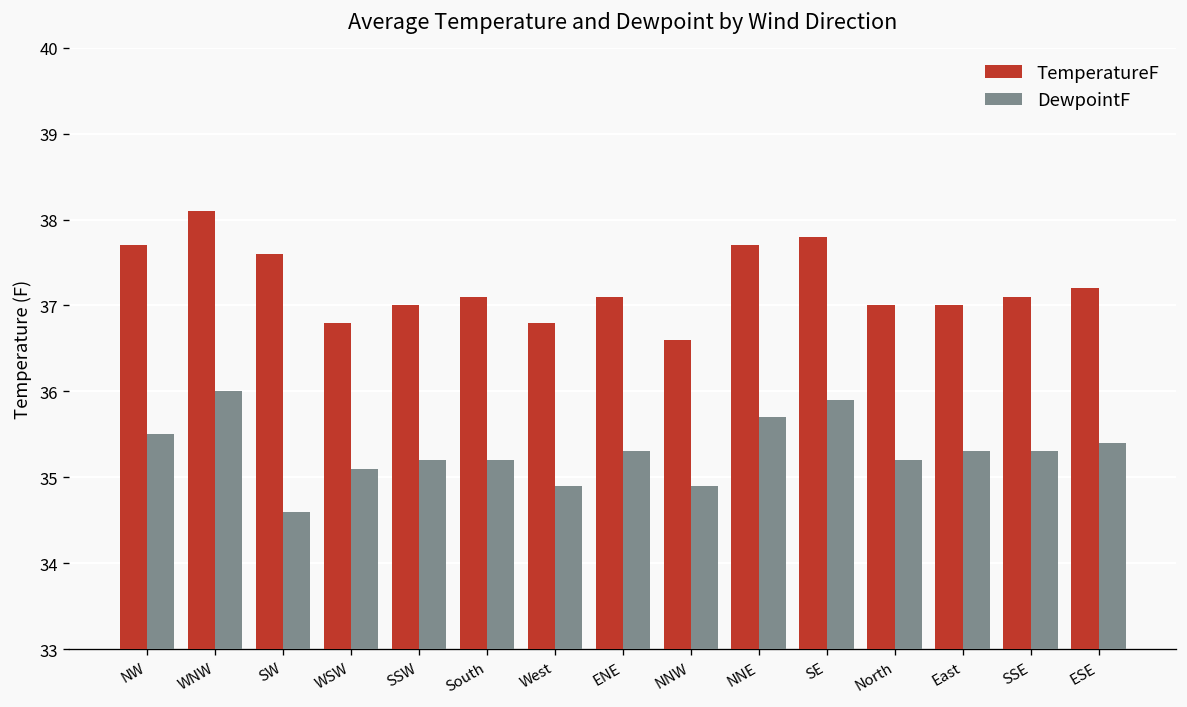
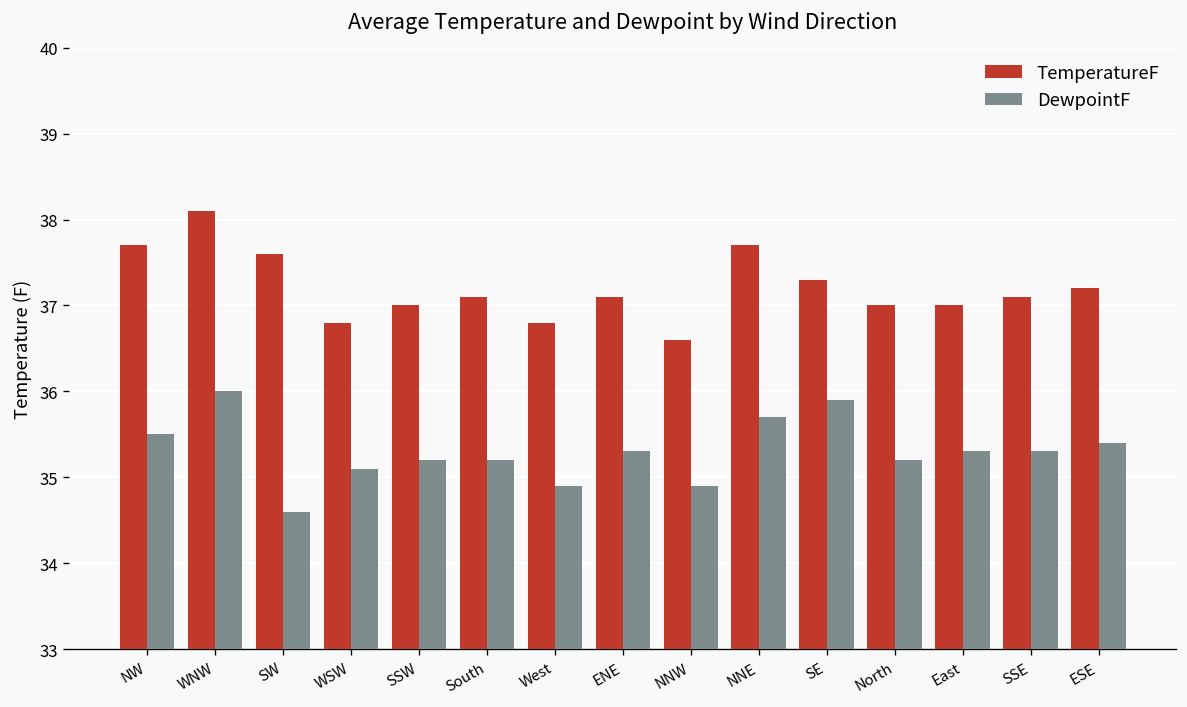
TemperatureF, SE: 37.8 -> 37.3
